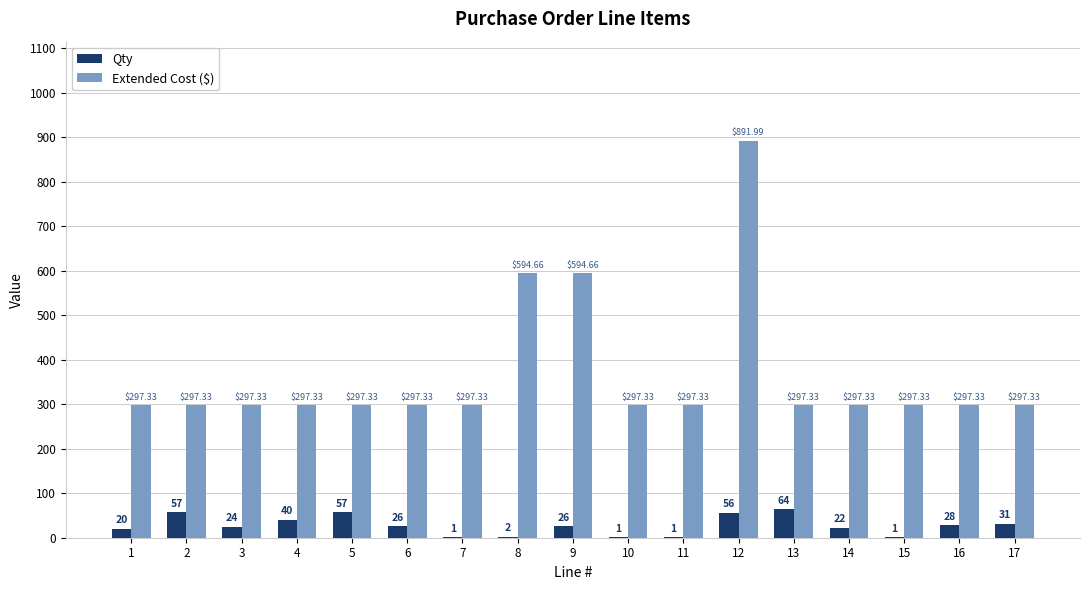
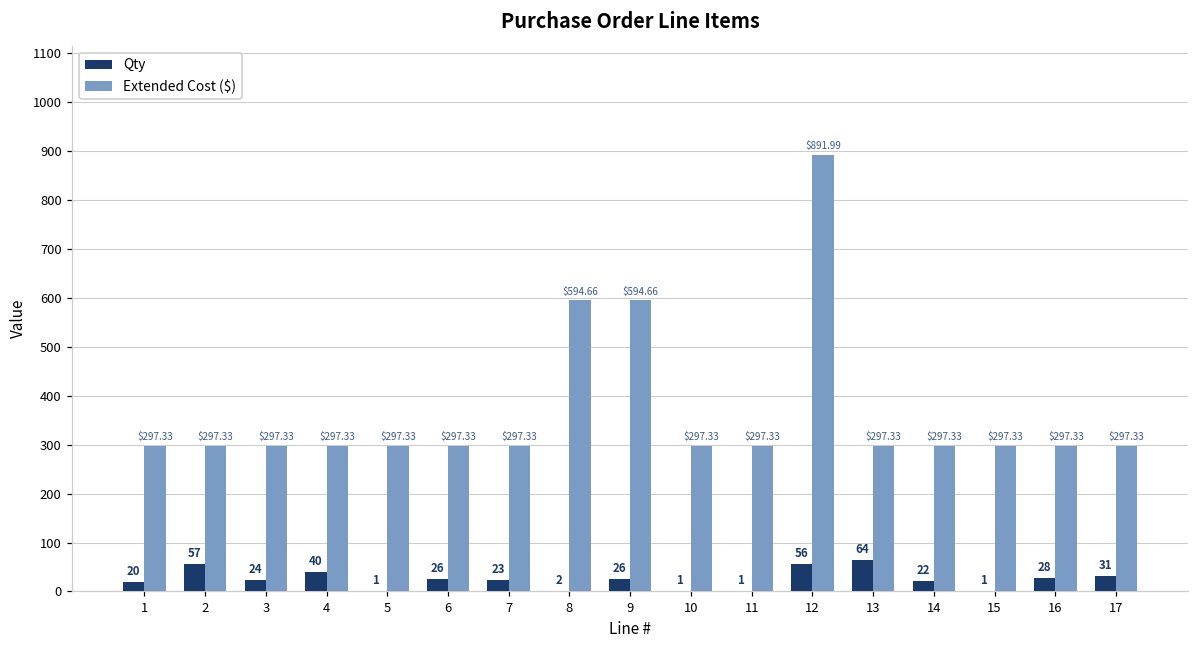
Qty, 5: 57 -> 1
Qty, 7: 1 -> 23
